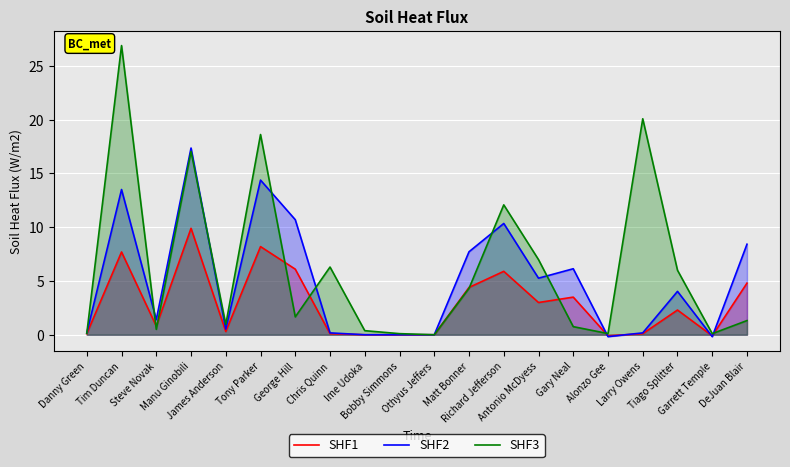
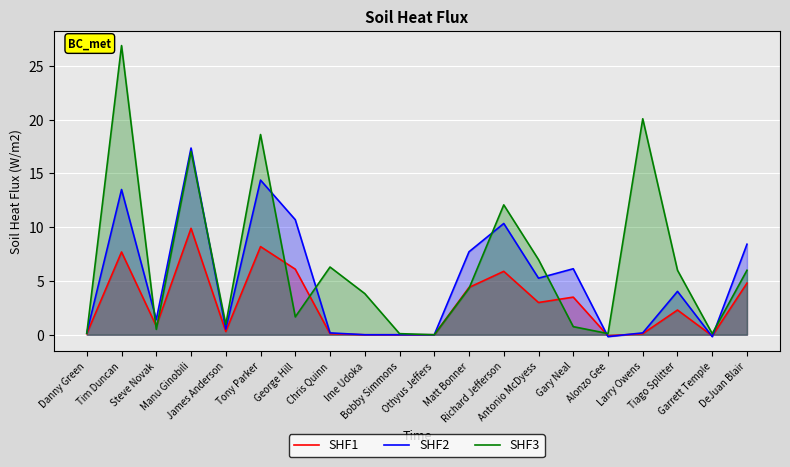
SHF3, Ime Udoka: 0.4 -> 3.8
SHF3, DeJuan Blair: 1.3 -> 6.0
